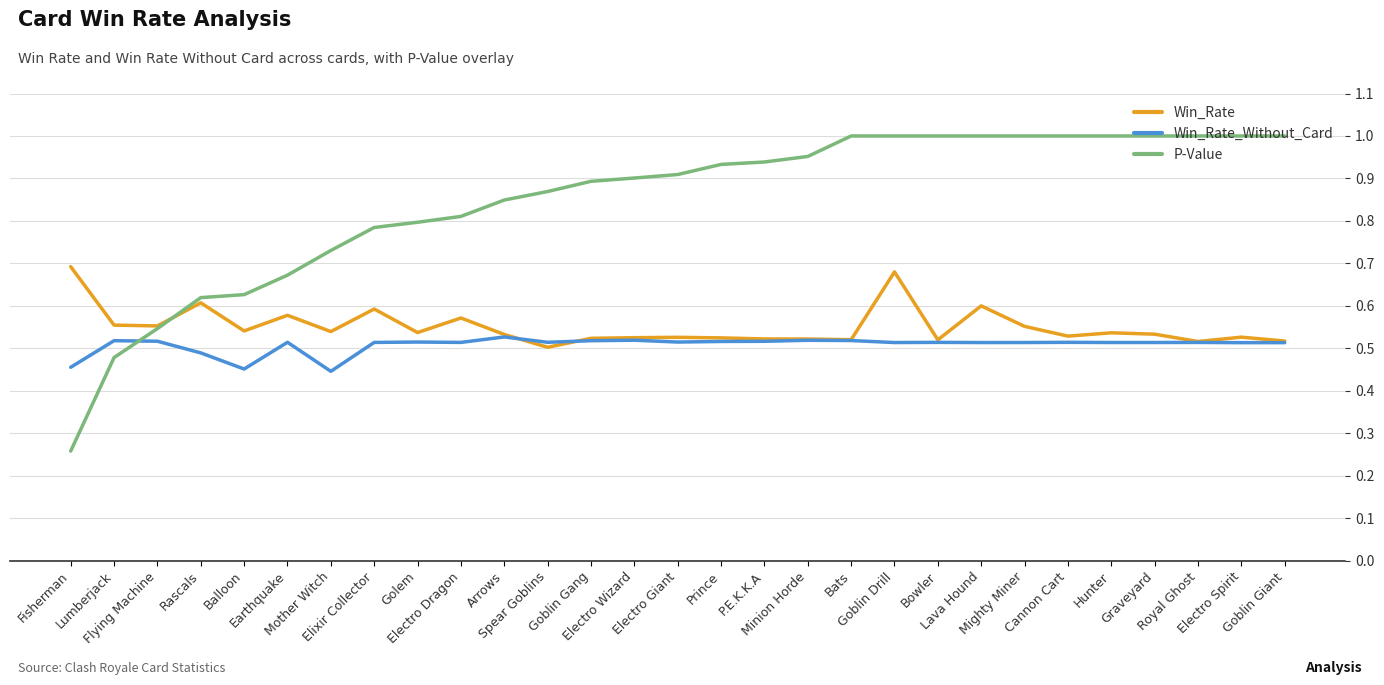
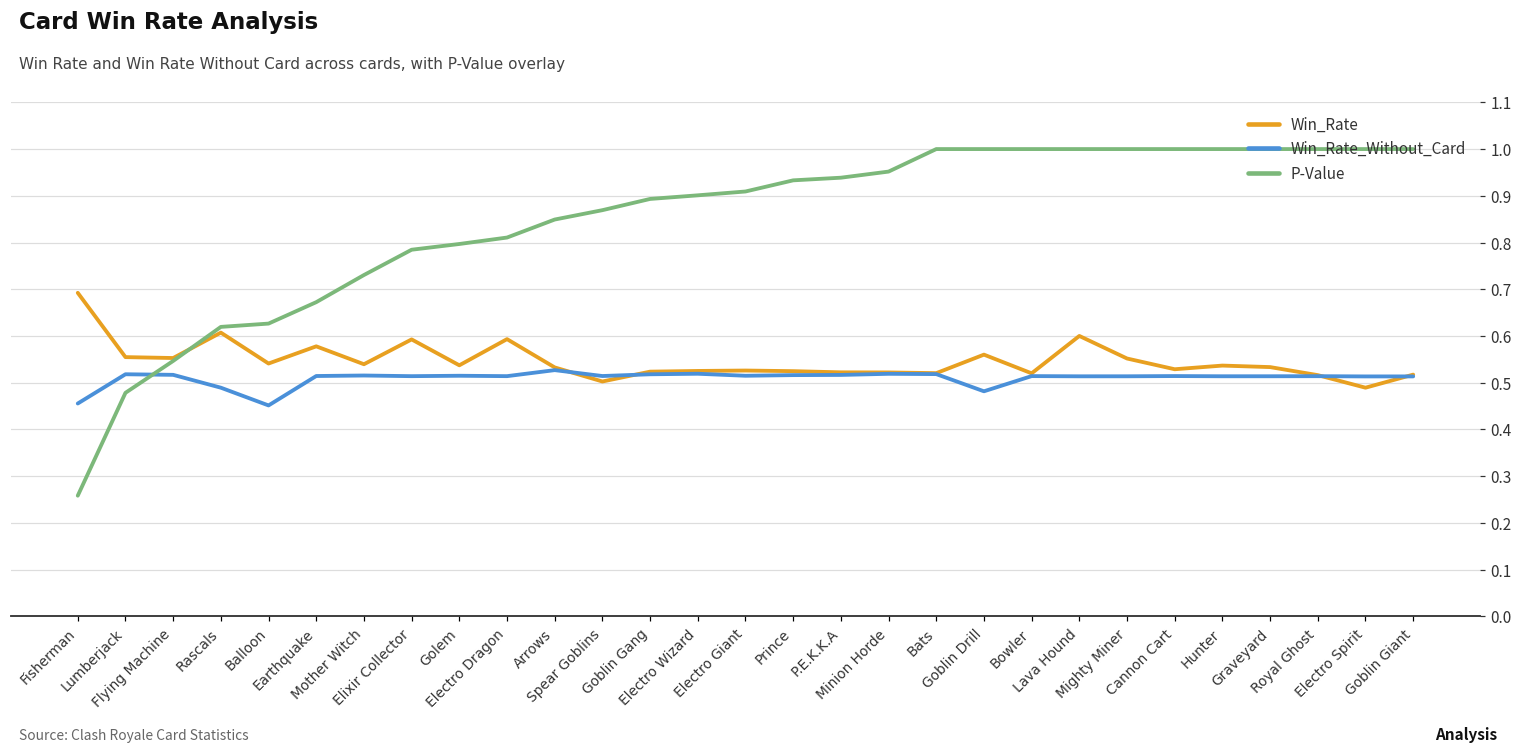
Win_Rate_Without_Card, Mother Witch: 0.45 -> 0.52
Win_Rate, Electro Dragon: 0.57 -> 0.59
Win_Rate, Goblin Drill: 0.68 -> 0.56
Win_Rate_Without_Card, Goblin Drill: 0.51 -> 0.48
Win_Rate, Electro Spirit: 0.53 -> 0.49
